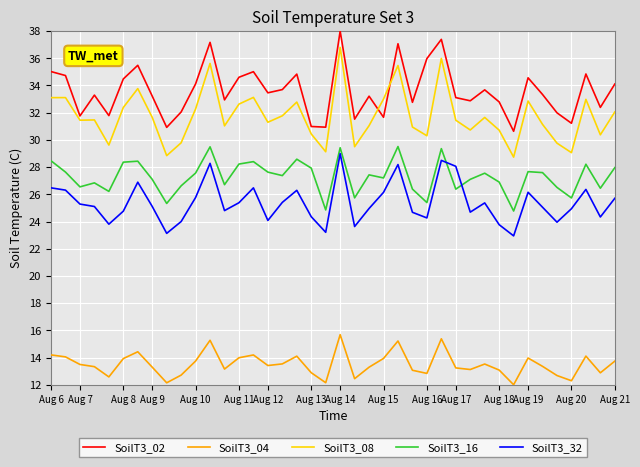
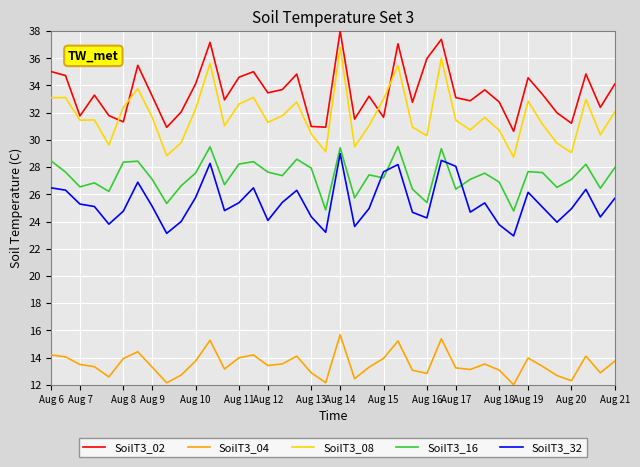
SoilT3_02, Aug 8: 34.5 -> 31.3
SoilT3_32, Aug 15: 26.1 -> 27.7
SoilT3_16, Aug 20: 25.7 -> 27.1
